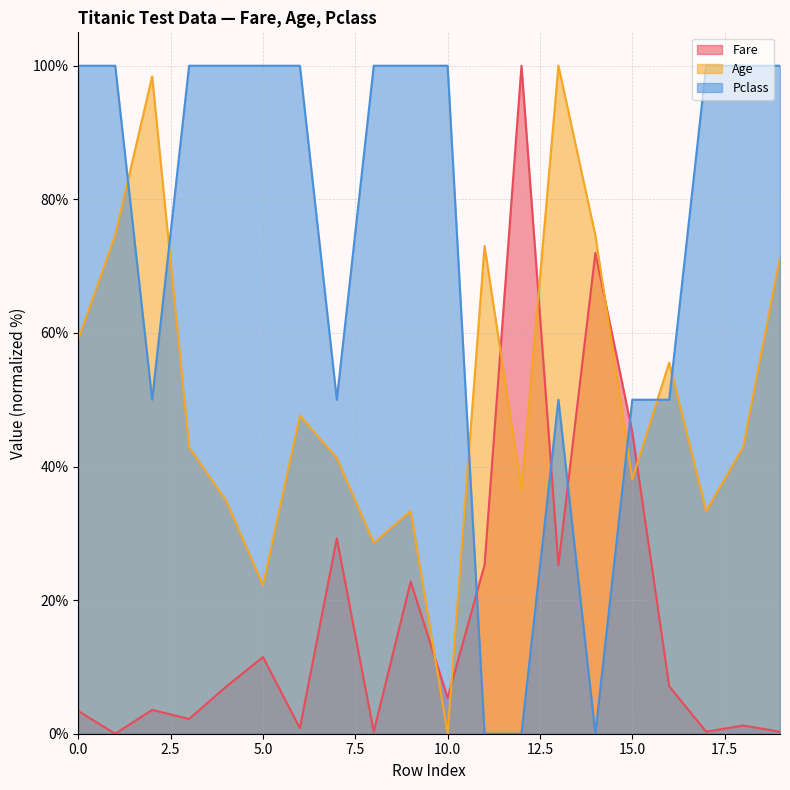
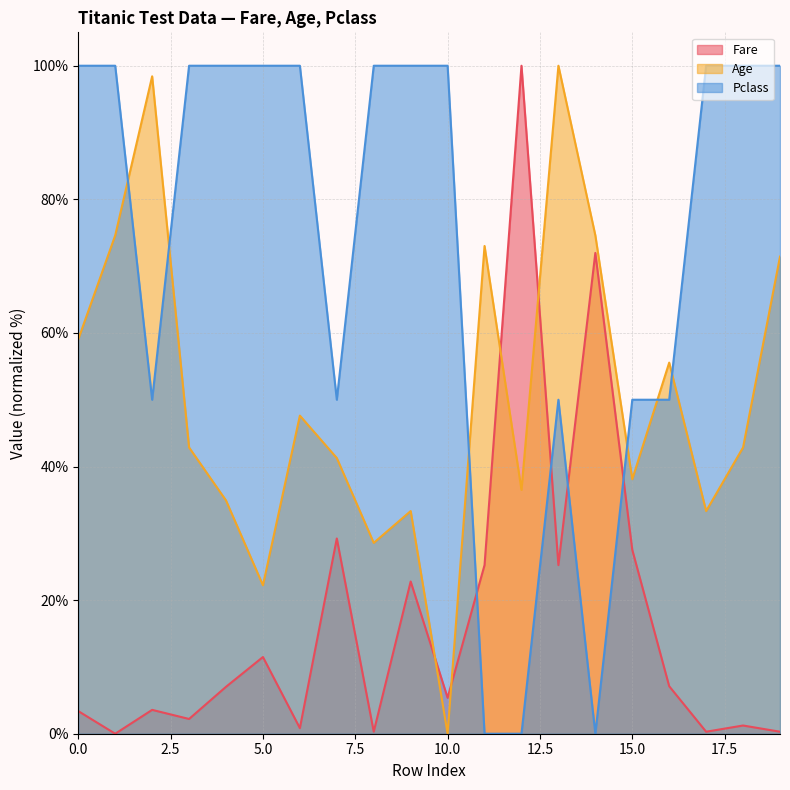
Fare, 15.0: 45% -> 28%
